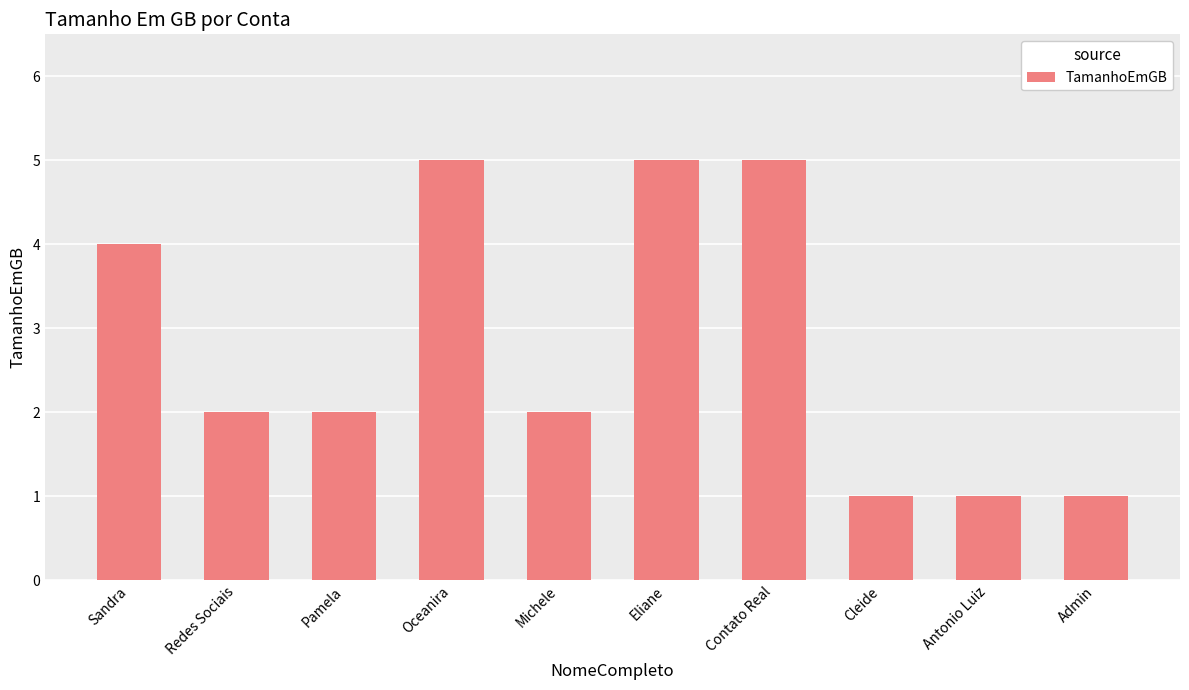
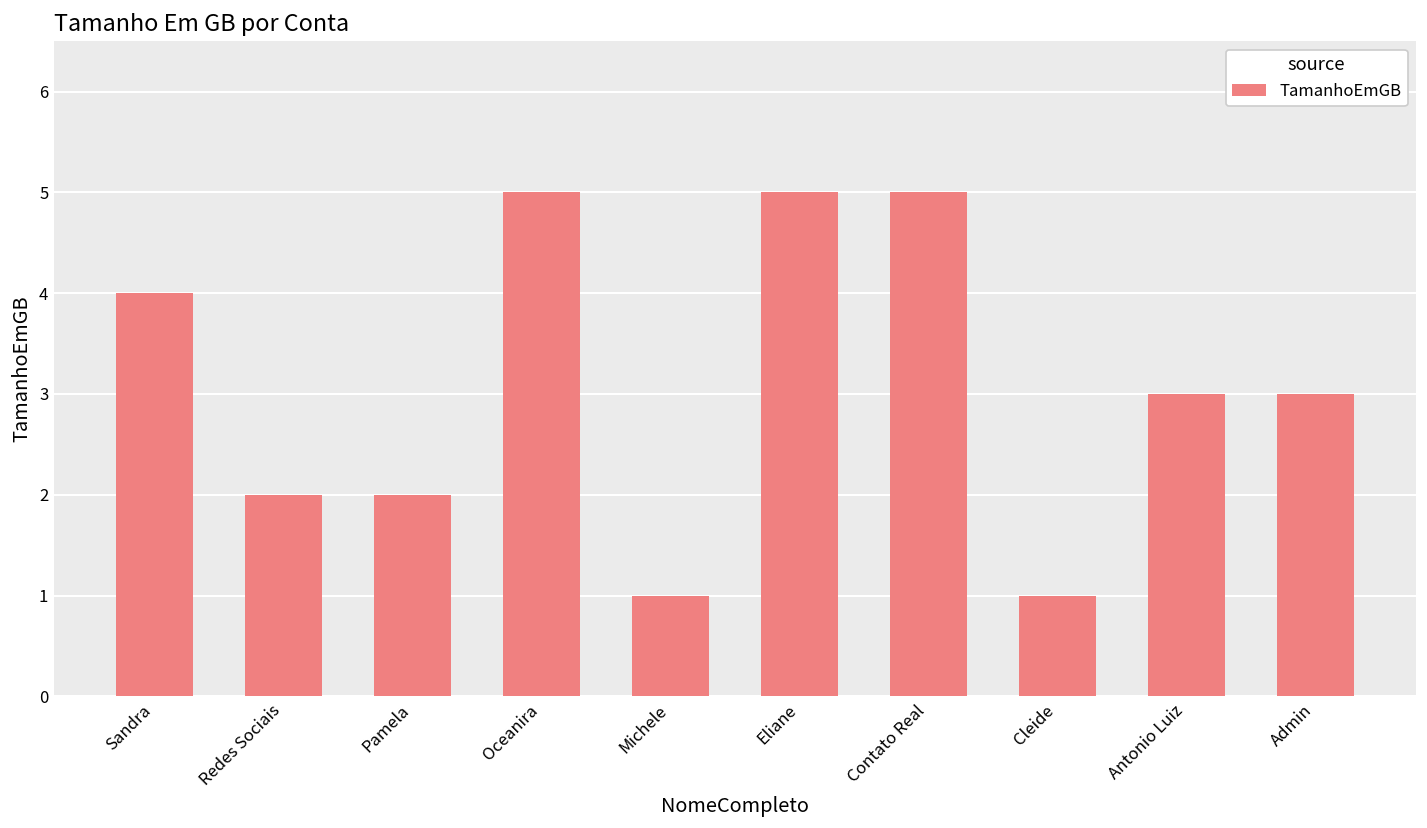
Michele: 2 -> 1
Antonio Luiz: 1 -> 3
Admin: 1 -> 3
